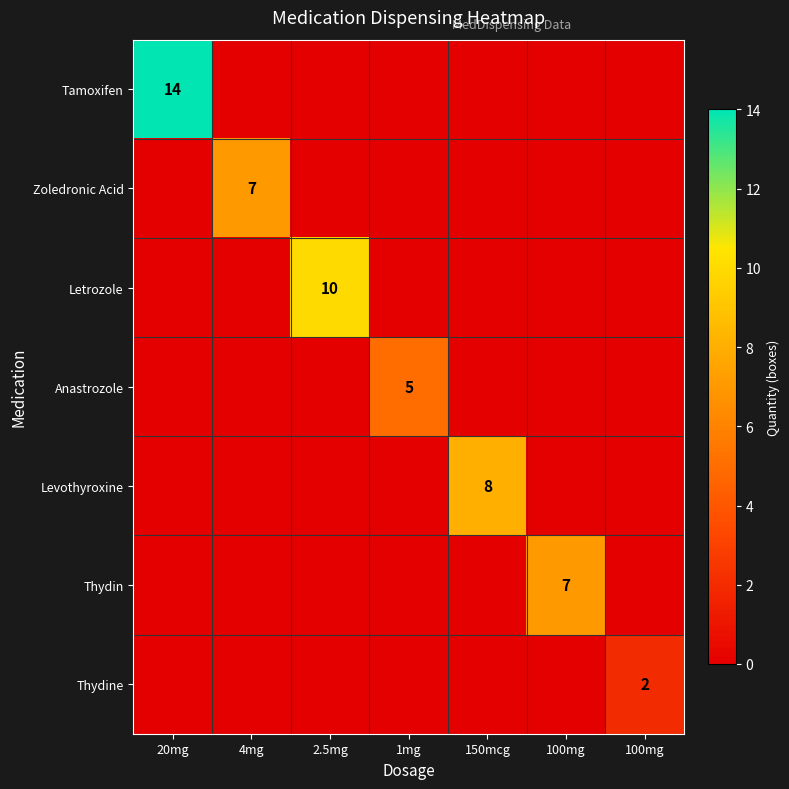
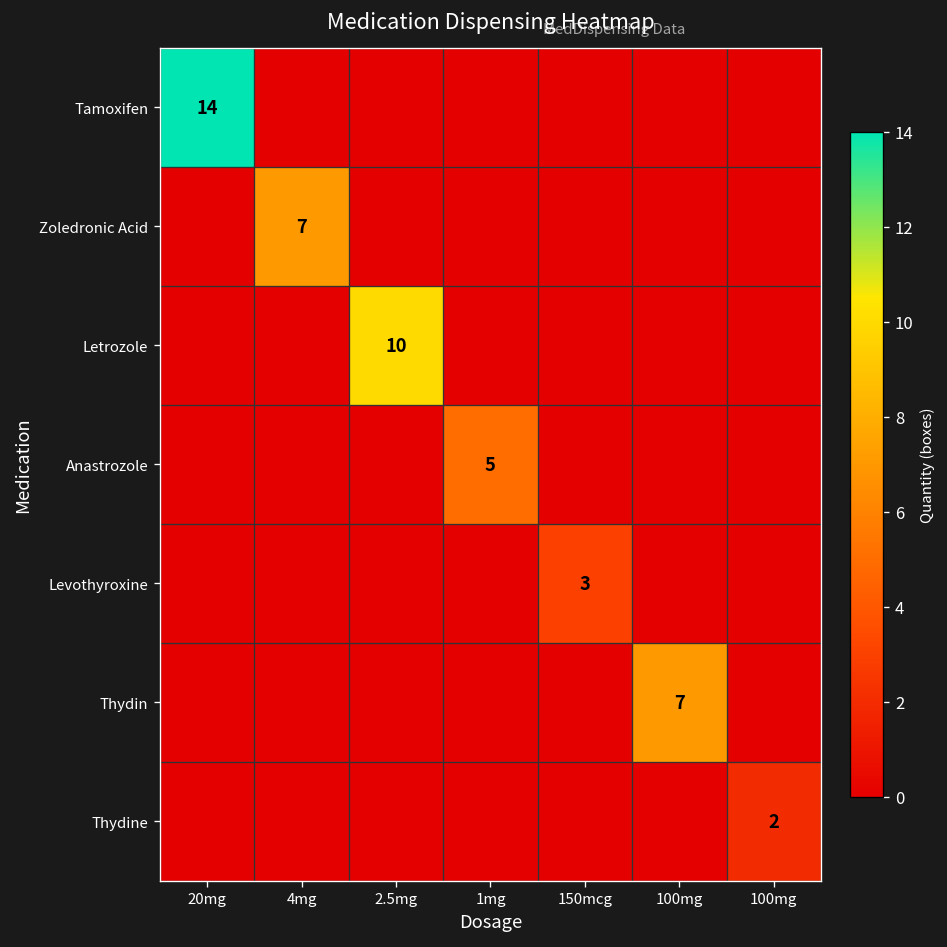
Levothyroxine, 150mcg: 8 -> 3
